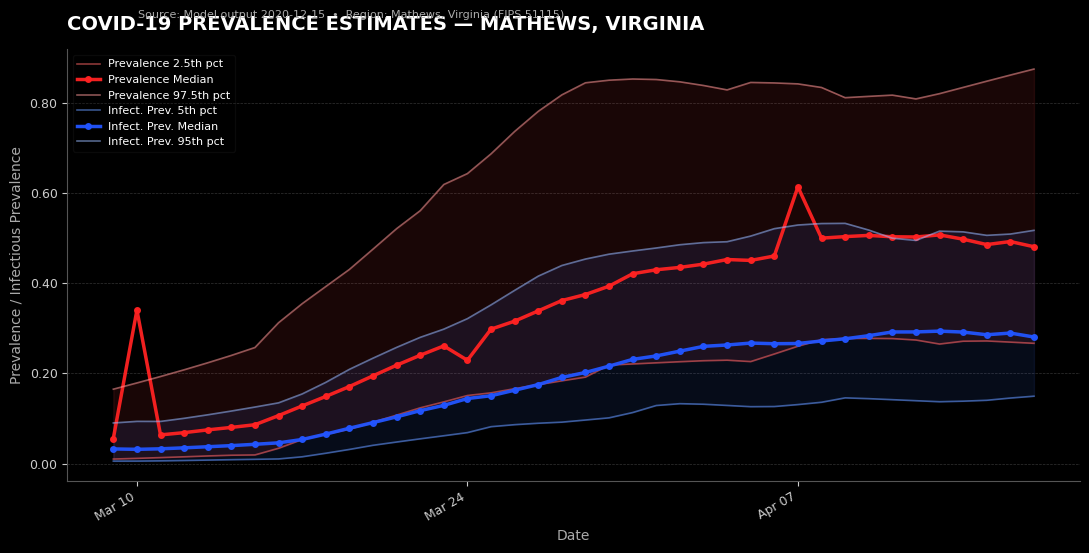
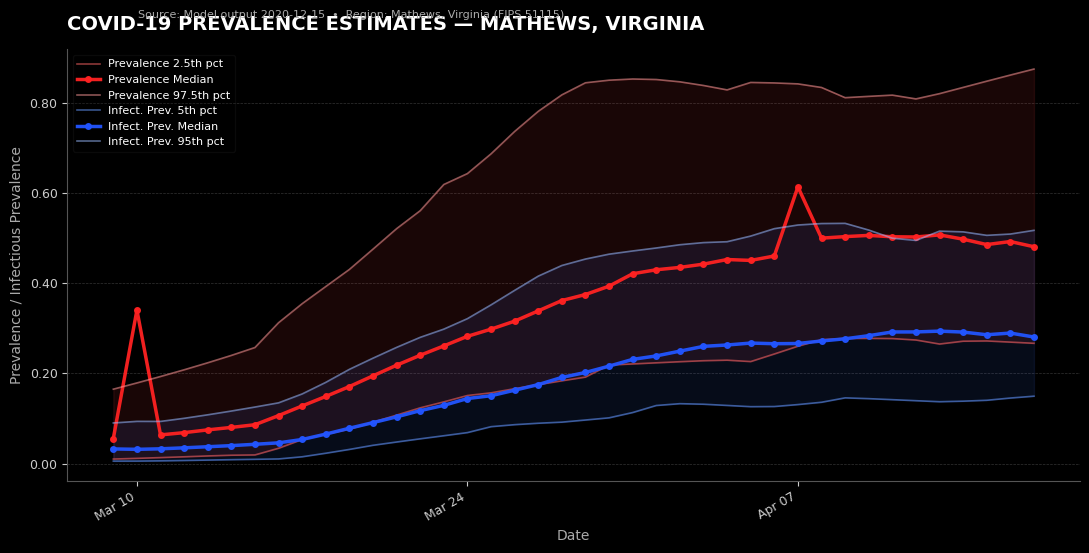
Prevalence Median, Mar 24: 0.23 -> 0.28
